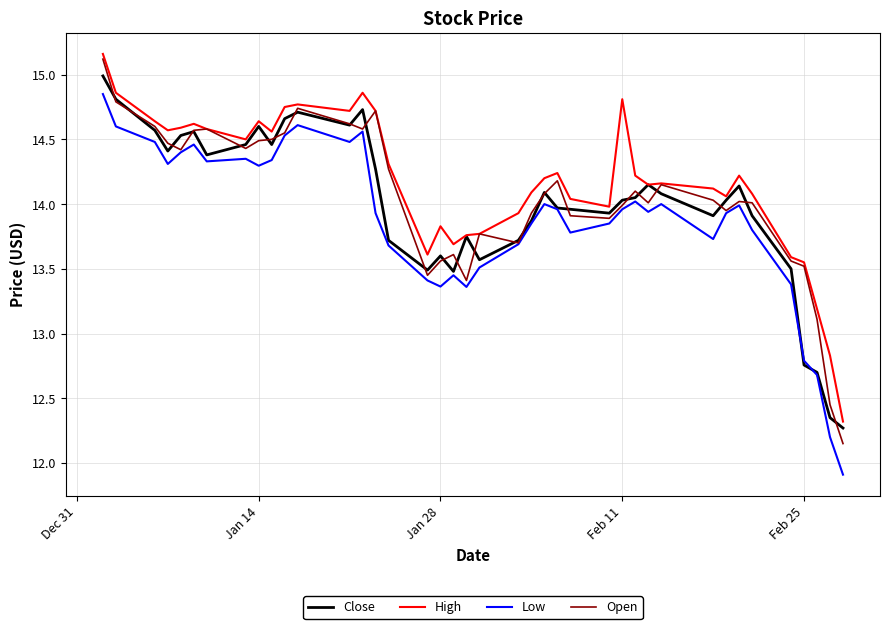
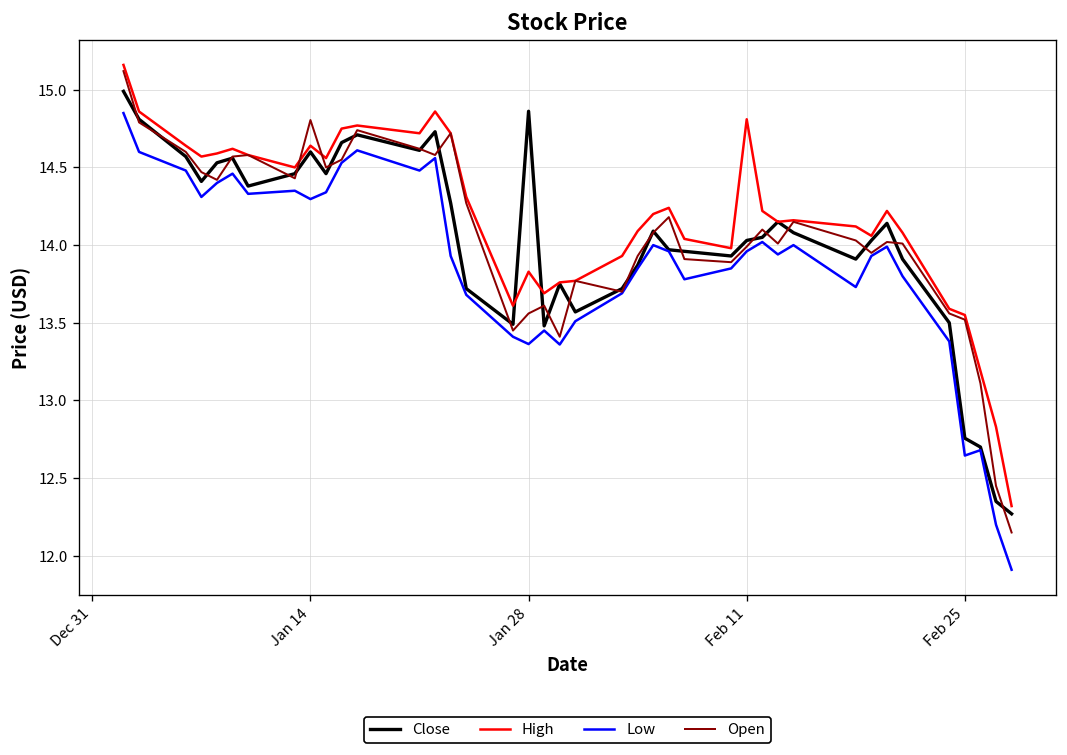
Open, Jan 14: 14.49 -> 14.81
Close, Jan 28: 13.60 -> 14.86
Low, Feb 25: 12.79 -> 12.65
